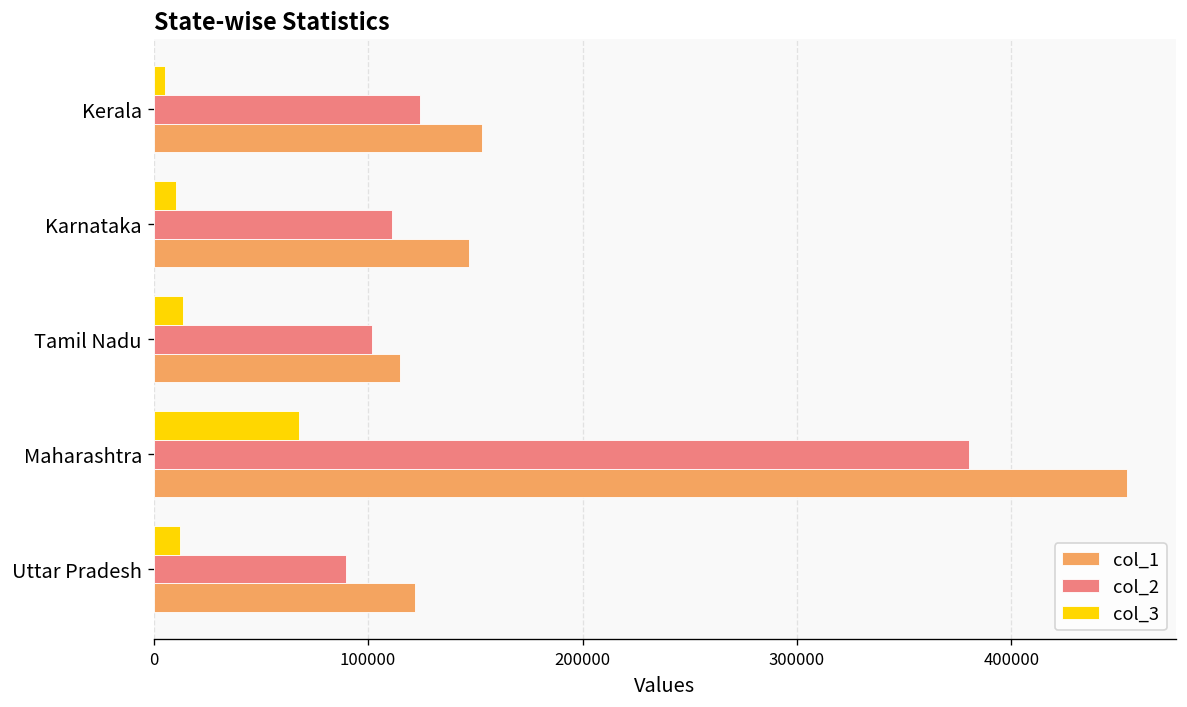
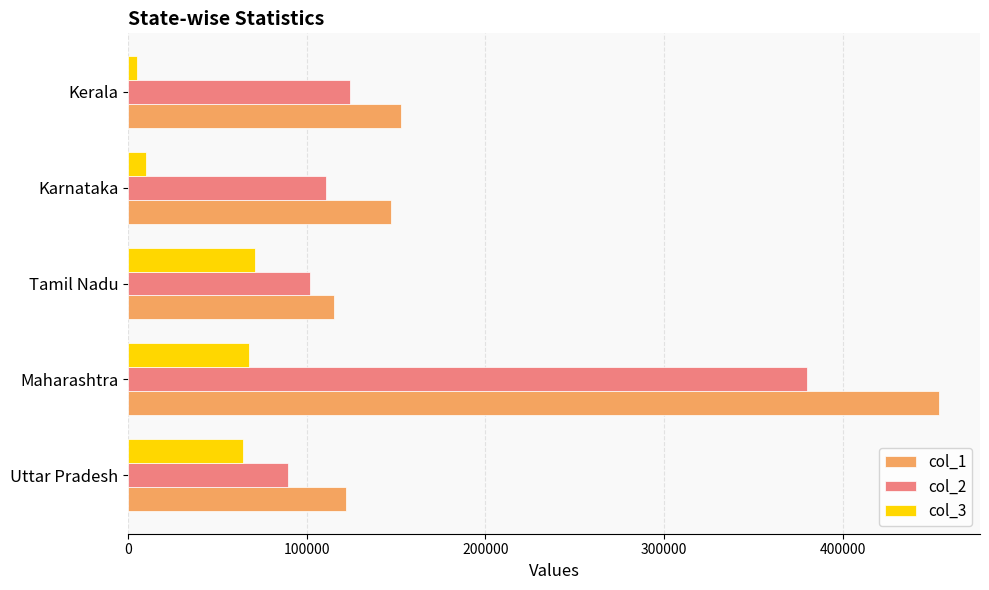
col_3, Tamil Nadu: 14000 -> 71000
col_3, Uttar Pradesh: 12000 -> 65000
